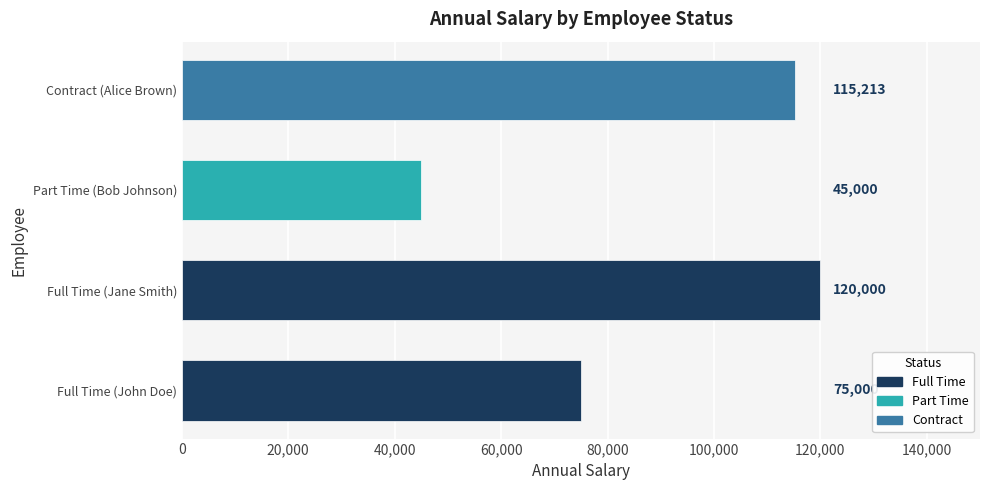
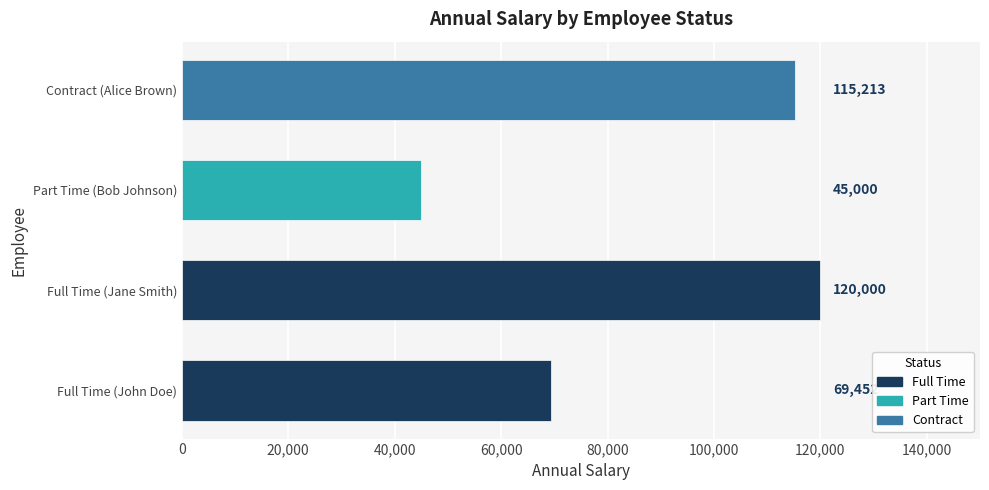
Full Time (John Doe): 75,000 -> 69,000
